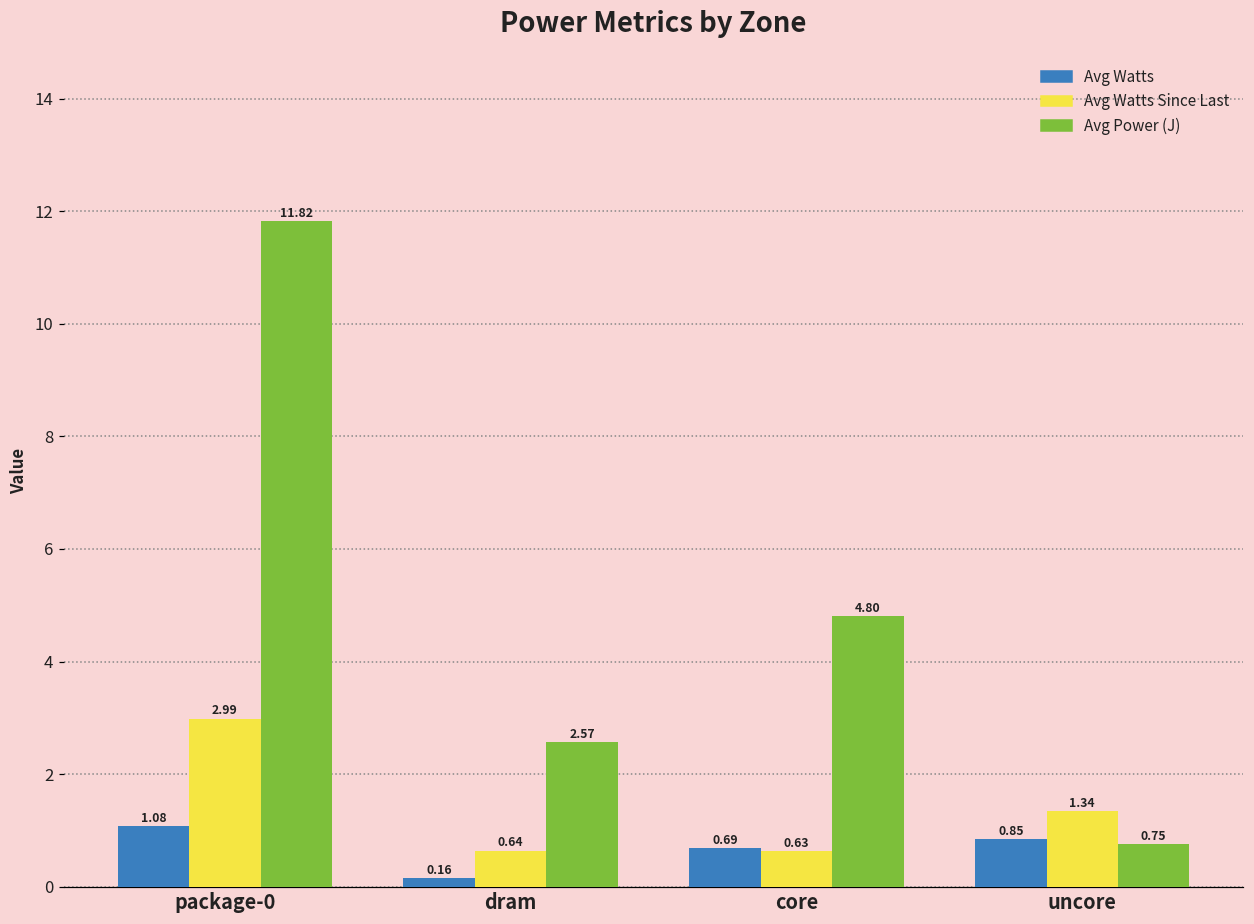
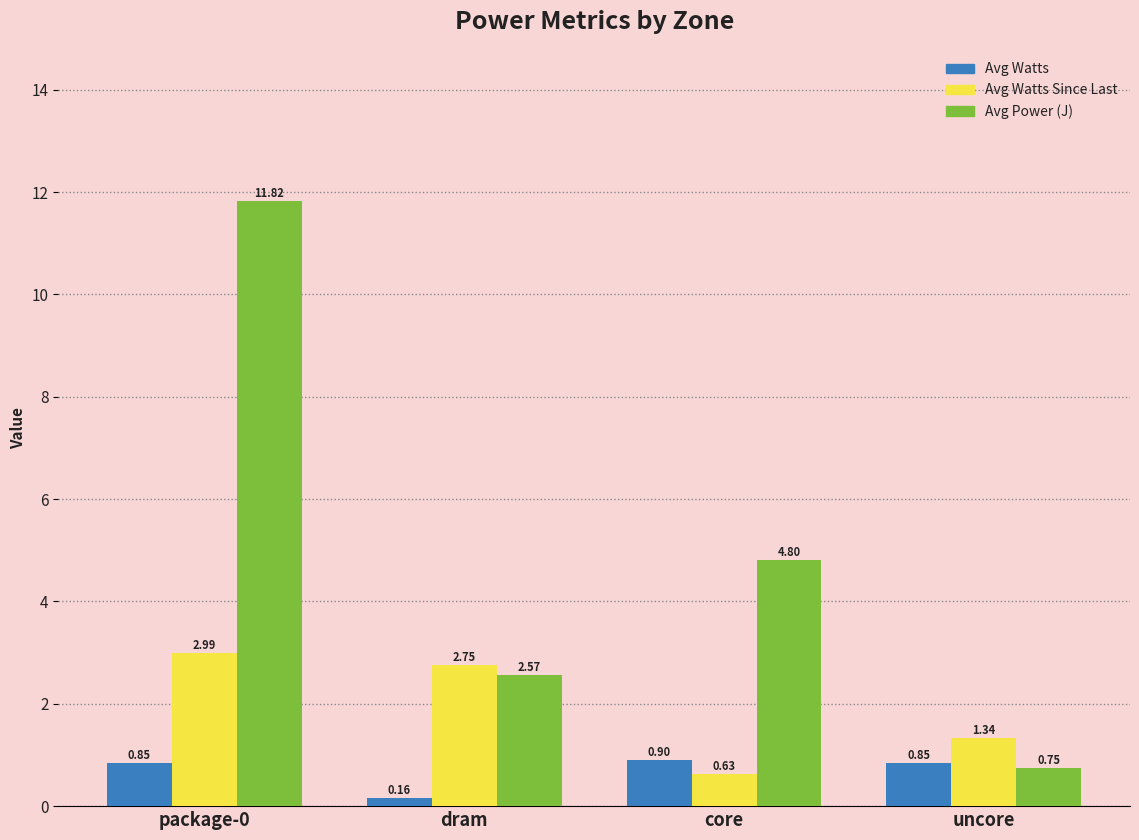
Avg Watts, package-0: 1.08 -> 0.85
Avg Watts Since Last, dram: 0.64 -> 2.75
Avg Watts, core: 0.69 -> 0.90
